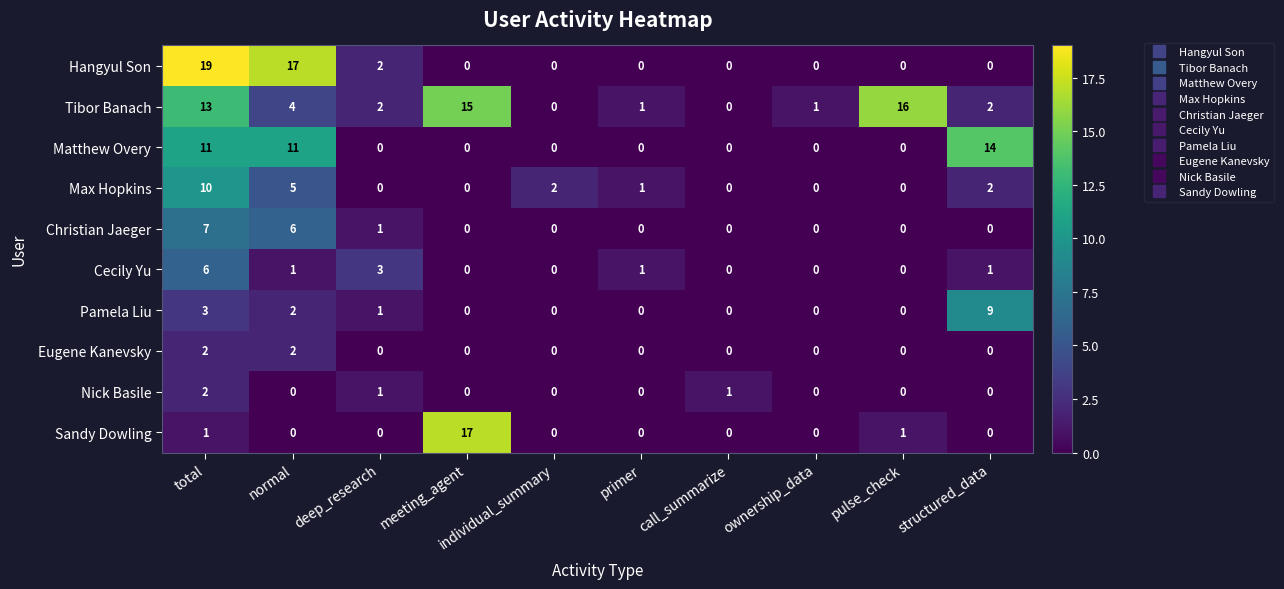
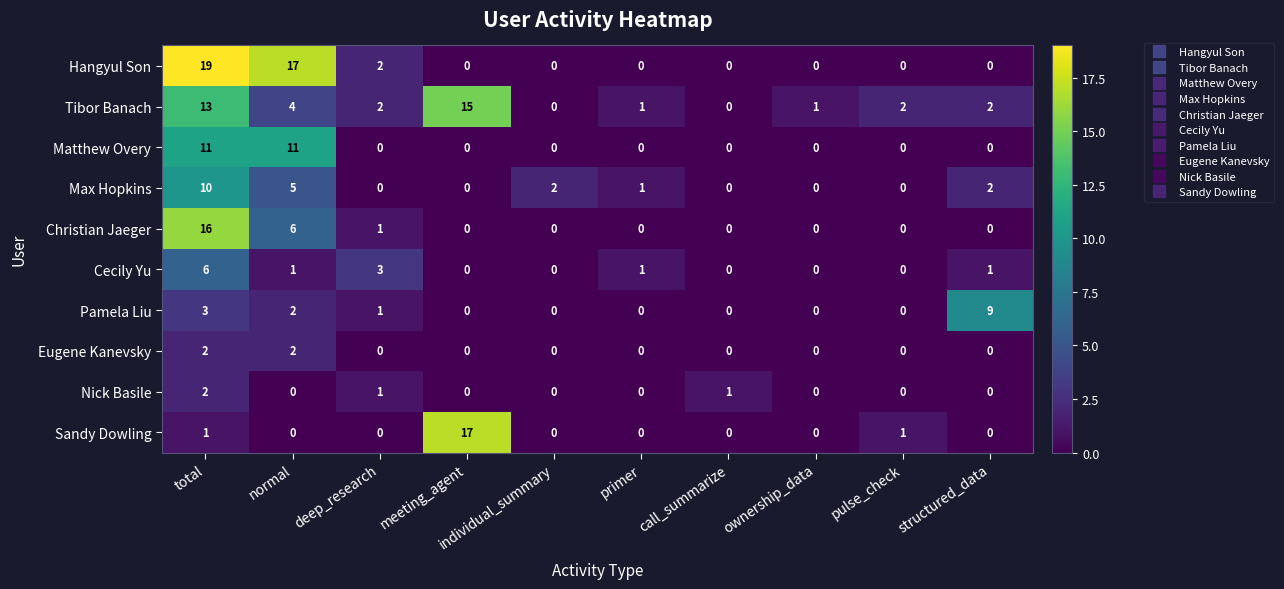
Tibor Banach, pulse_check: 16 -> 2
Matthew Overy, structured_data: 14 -> 0
Christian Jaeger, total: 7 -> 16
